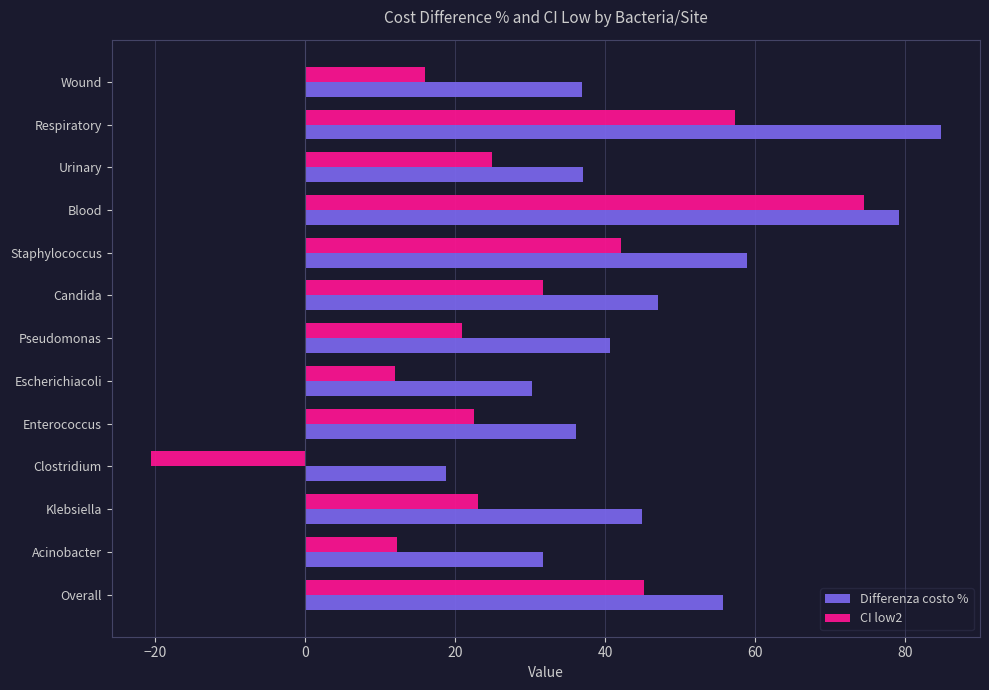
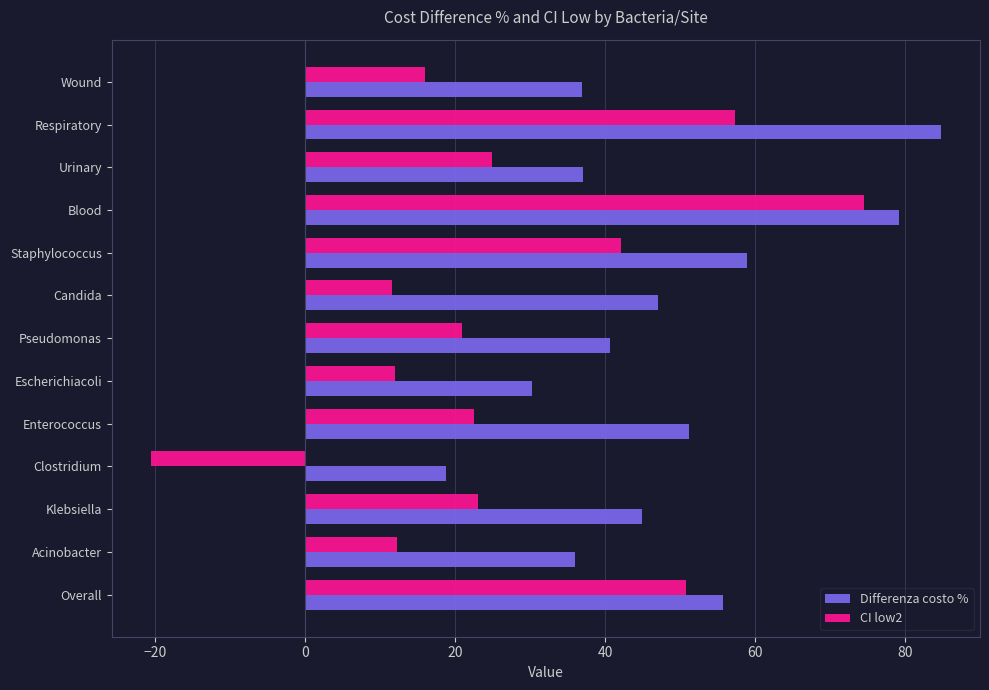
CI low2, Candida: 32 -> 12
Differenza costo %, Enterococcus: 36 -> 51
Differenza costo %, Acinobacter: 32 -> 36
CI low2, Overall: 45 -> 51
